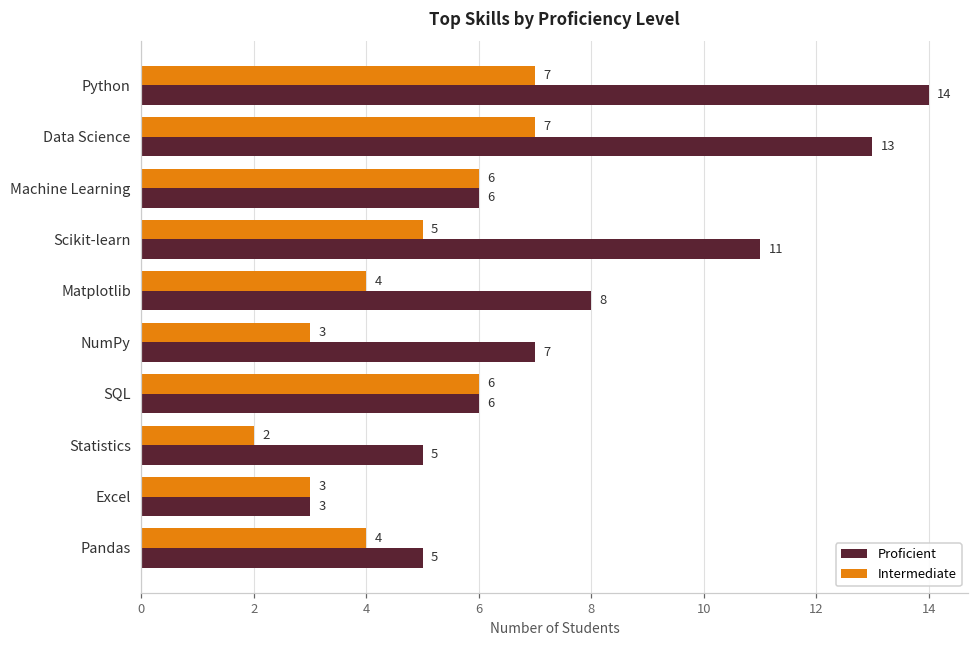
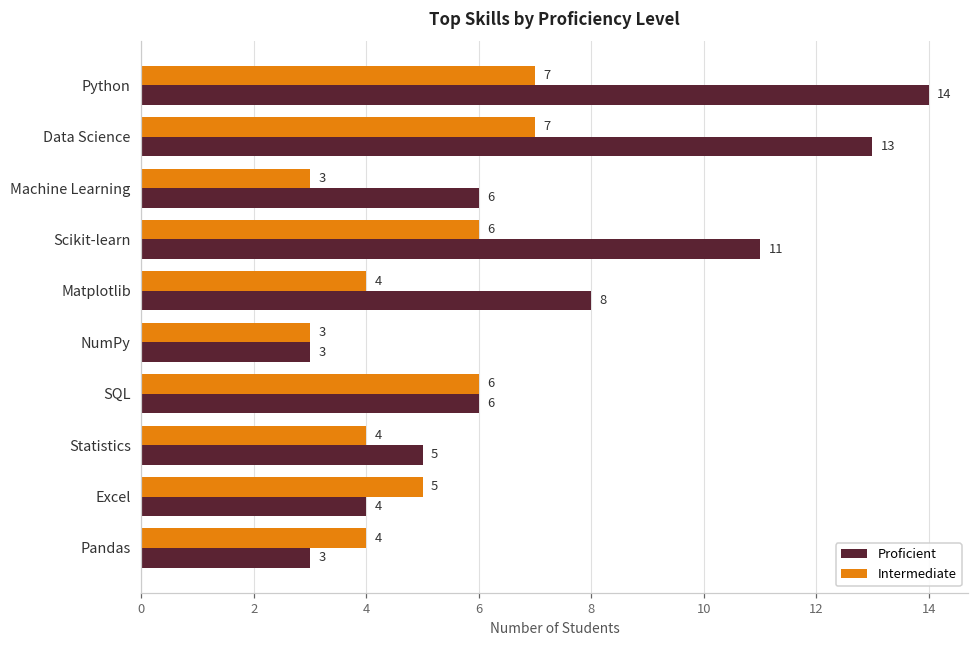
Intermediate, Machine Learning: 6 -> 3
Intermediate, Scikit-learn: 5 -> 6
Proficient, NumPy: 7 -> 3
Intermediate, Statistics: 2 -> 4
Intermediate, Excel: 3 -> 5
Proficient, Excel: 3 -> 4
Proficient, Pandas: 5 -> 3
